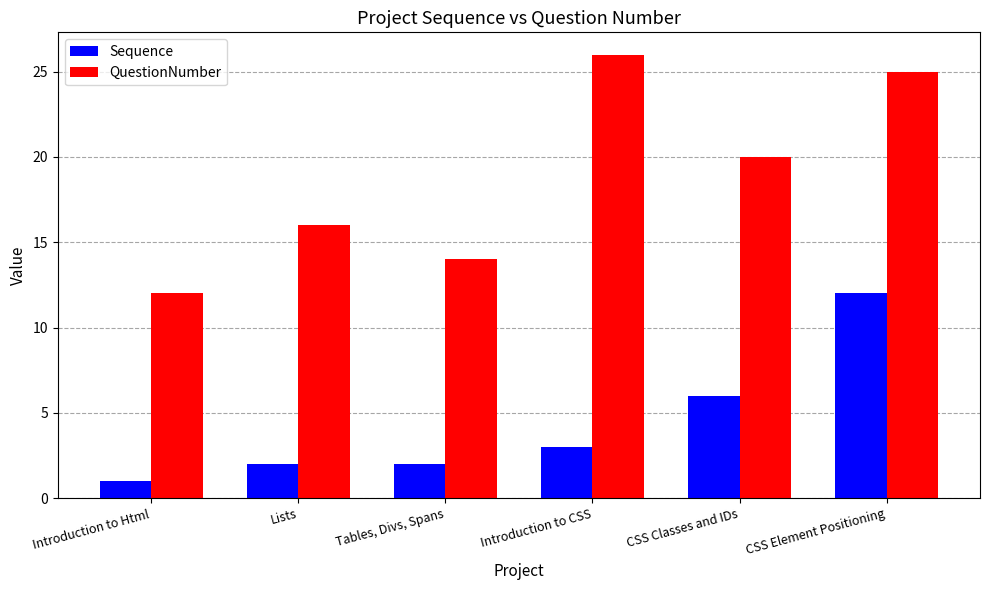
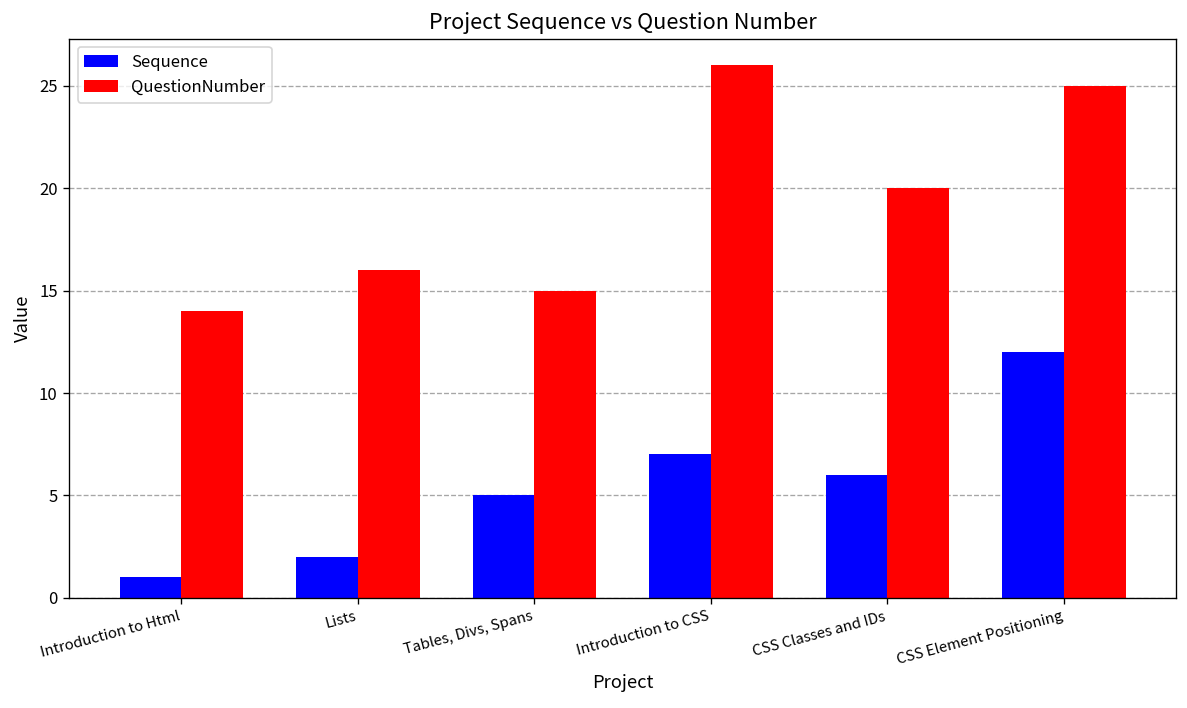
QuestionNumber, Introduction to Html: 12 -> 14
Sequence, Tables, Divs, Spans: 2 -> 5
QuestionNumber, Tables, Divs, Spans: 14 -> 15
Sequence, Introduction to CSS: 3 -> 7
